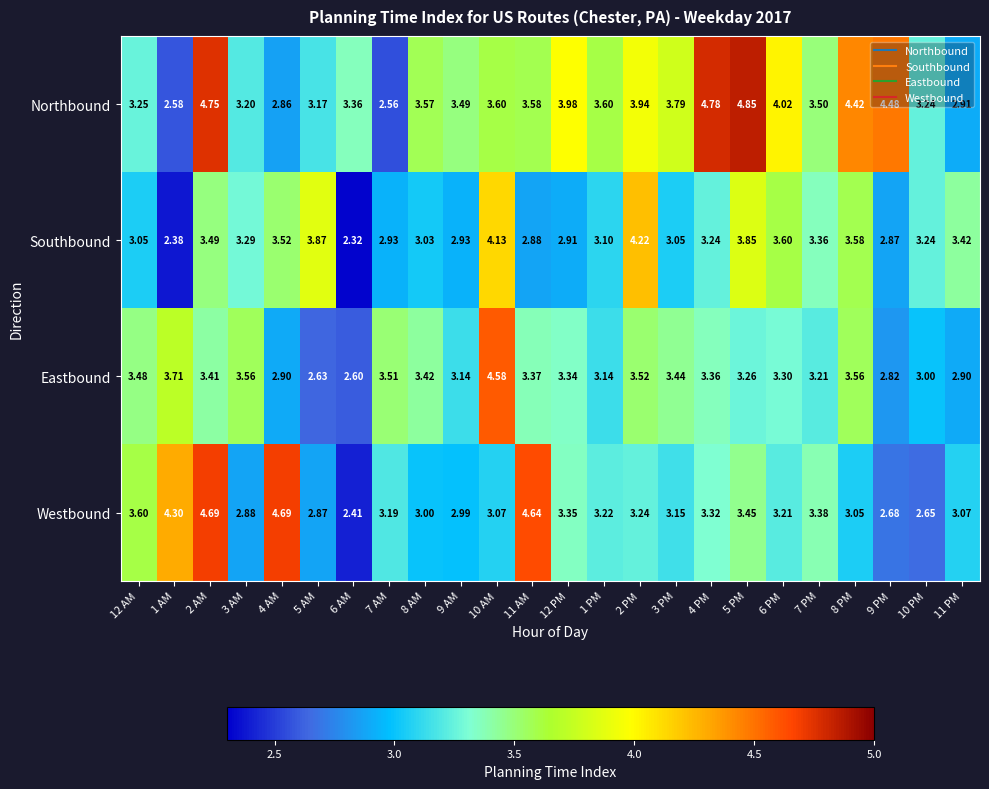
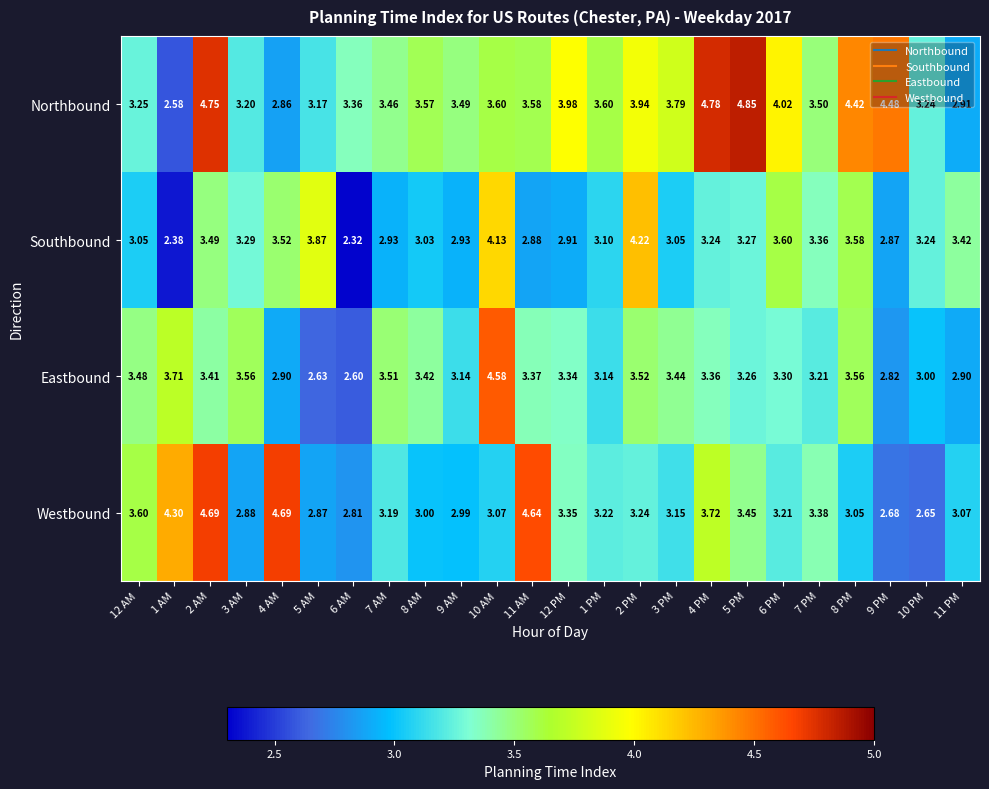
Northbound, 7 AM: 2.56 -> 3.46
Southbound, 5 PM: 3.85 -> 3.27
Westbound, 6 AM: 2.41 -> 2.81
Westbound, 4 PM: 3.32 -> 3.72
